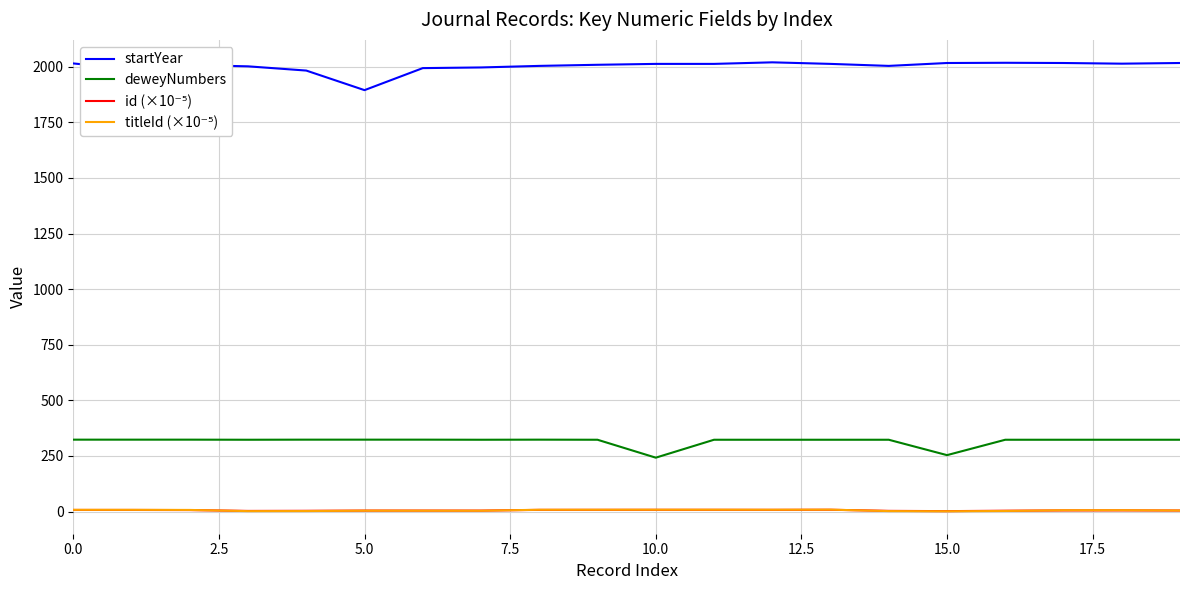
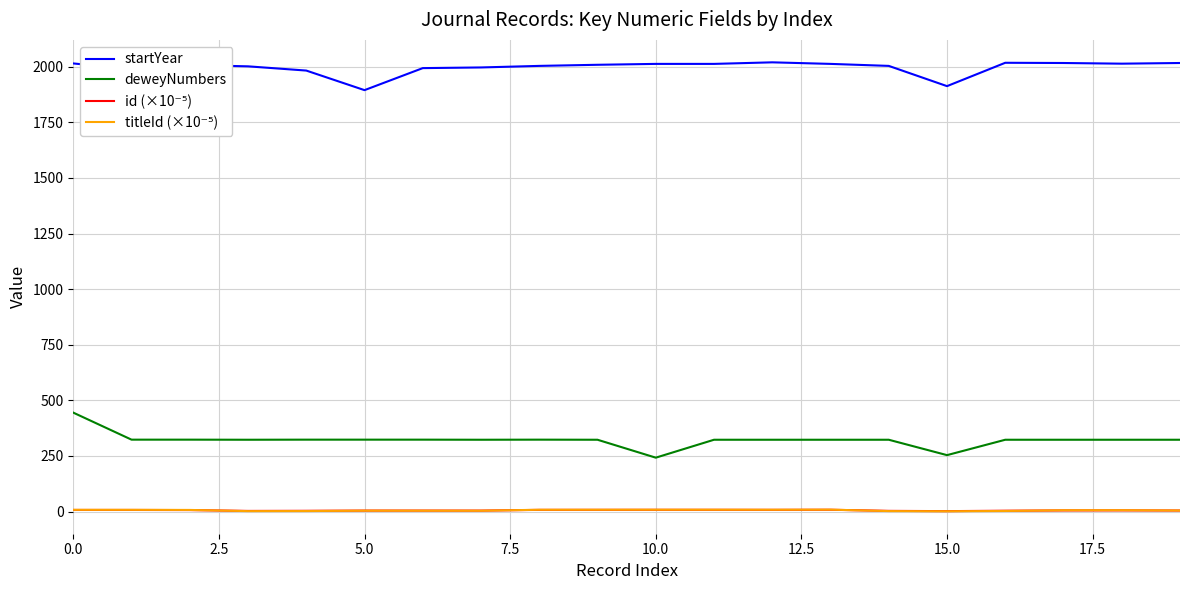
deweyNumbers, 0.0: 320 -> 440
startYear, 15.0: 2020 -> 1910
